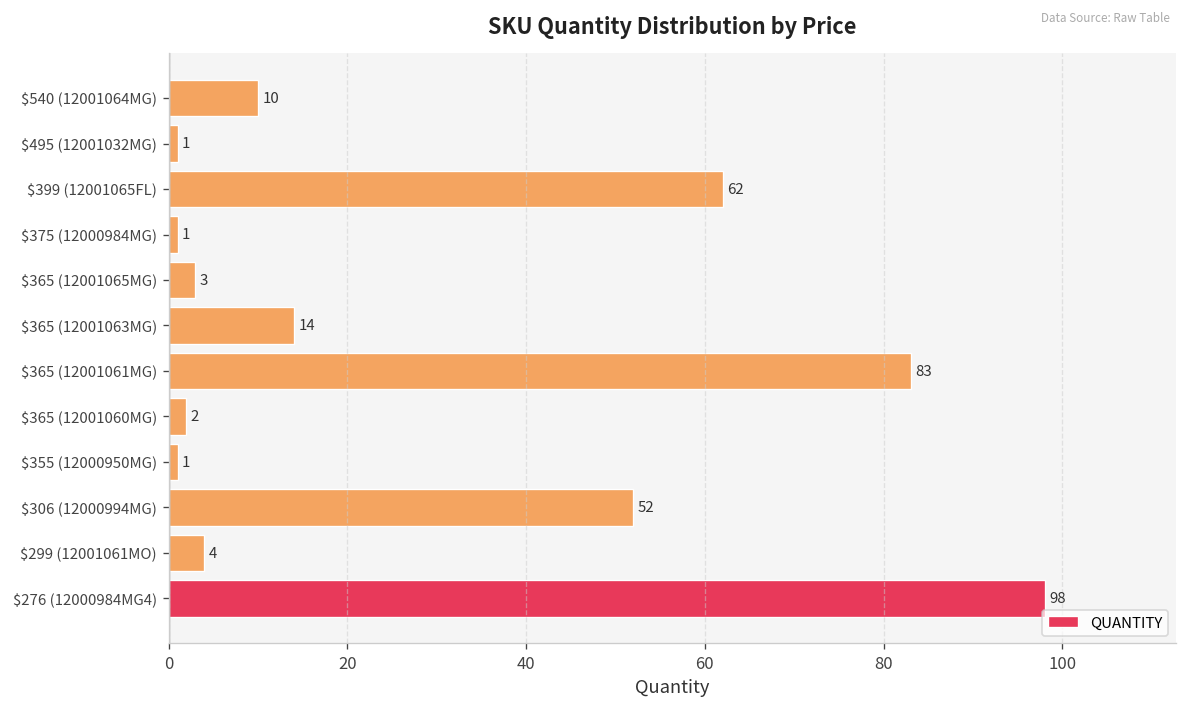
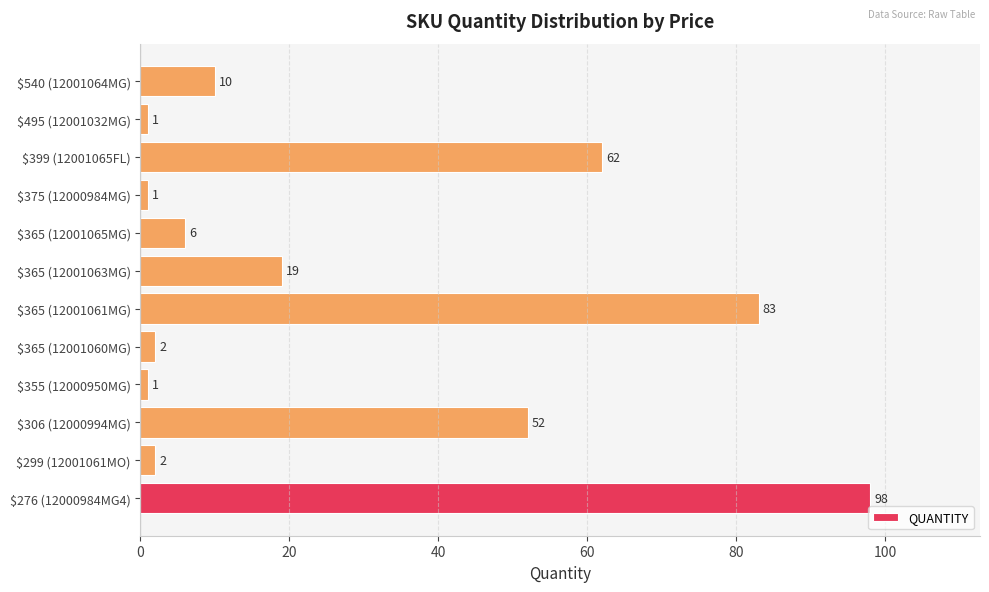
$365 (12001065MG): 3 -> 6
$365 (12001063MG): 14 -> 19
$299 (12001061MO): 4 -> 2
